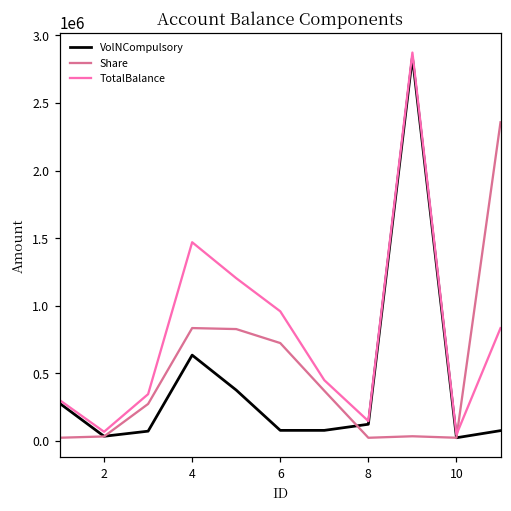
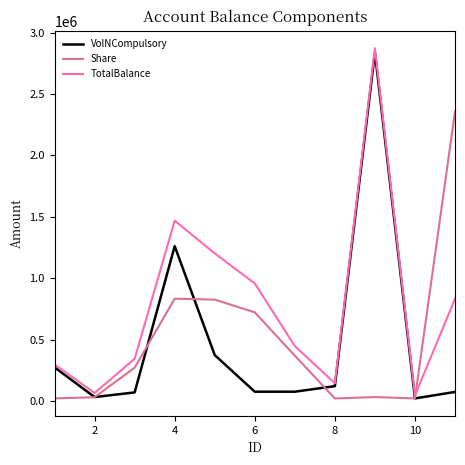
VolNCompulsory, 4: 630000 -> 1260000
